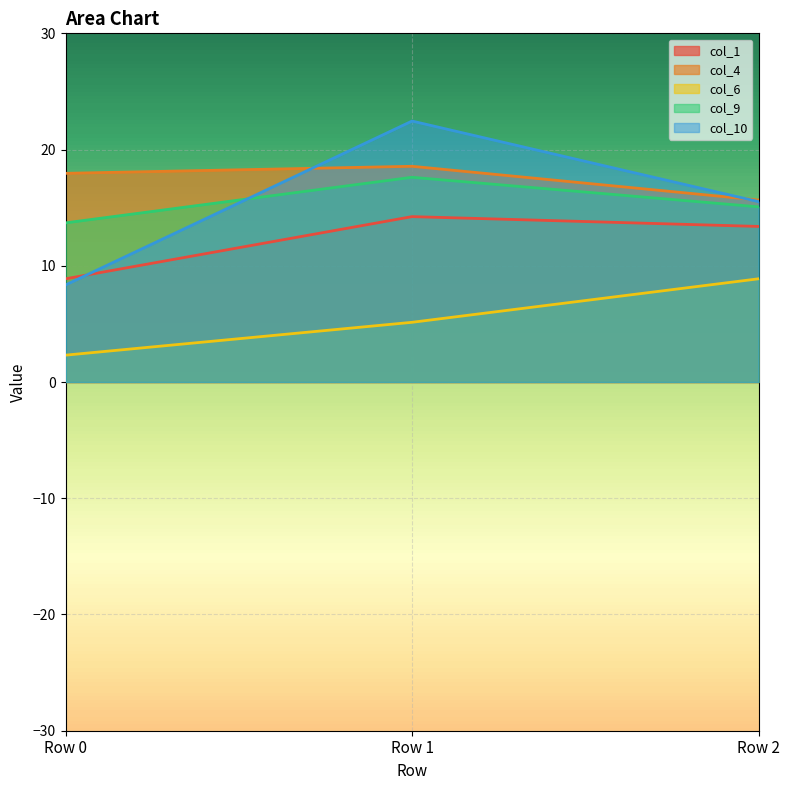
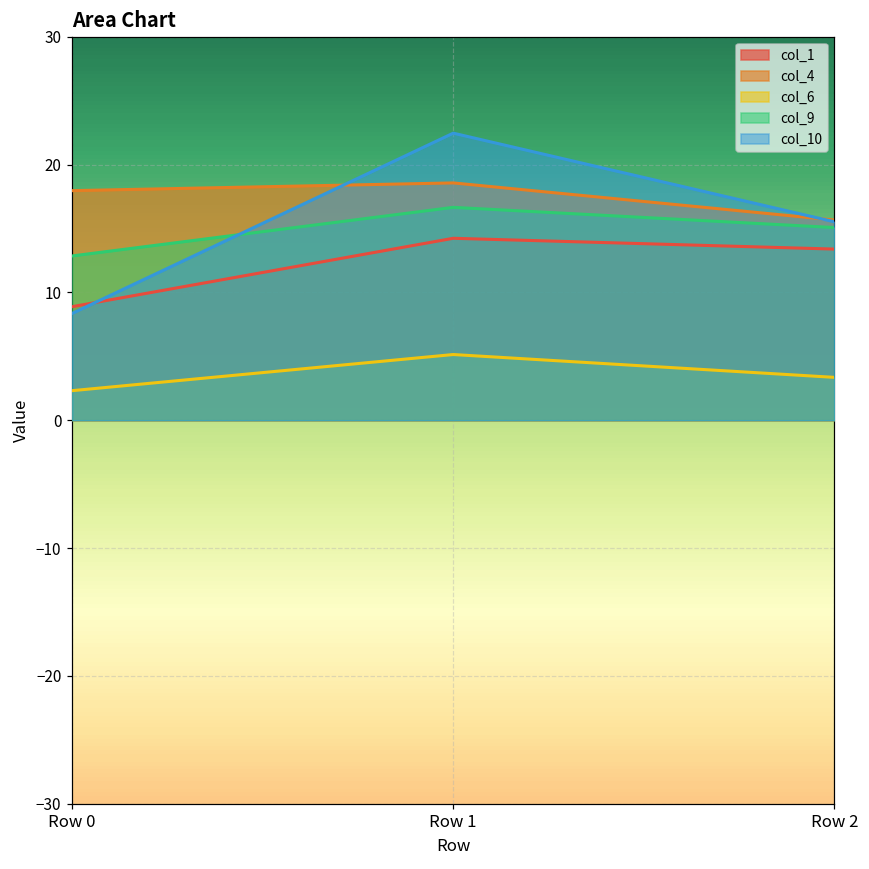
col_9, Row 0: 13.7 -> 12.8
col_9, Row 1: 17.6 -> 16.6
col_6, Row 2: 8.9 -> 3.4
